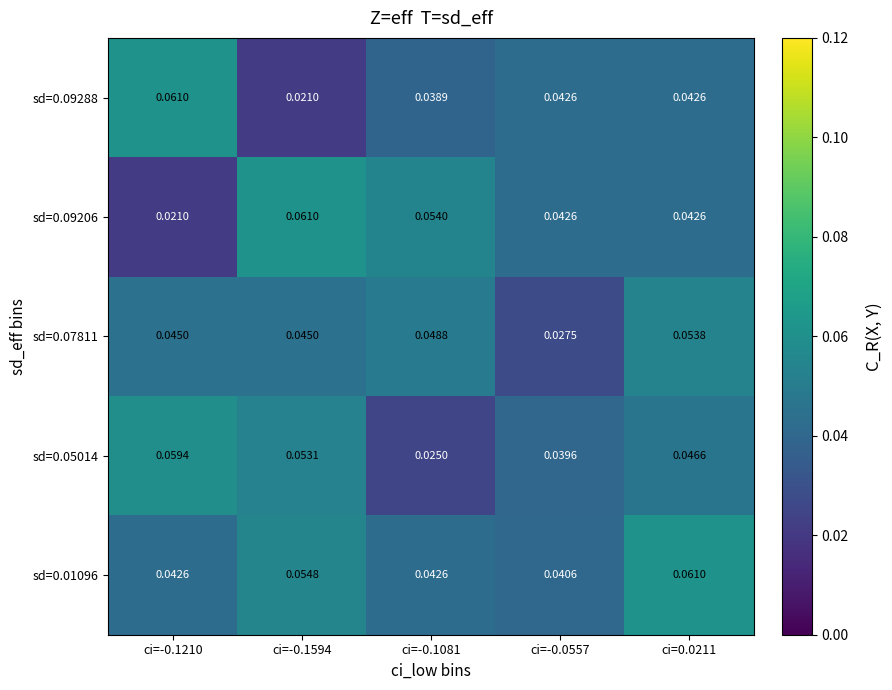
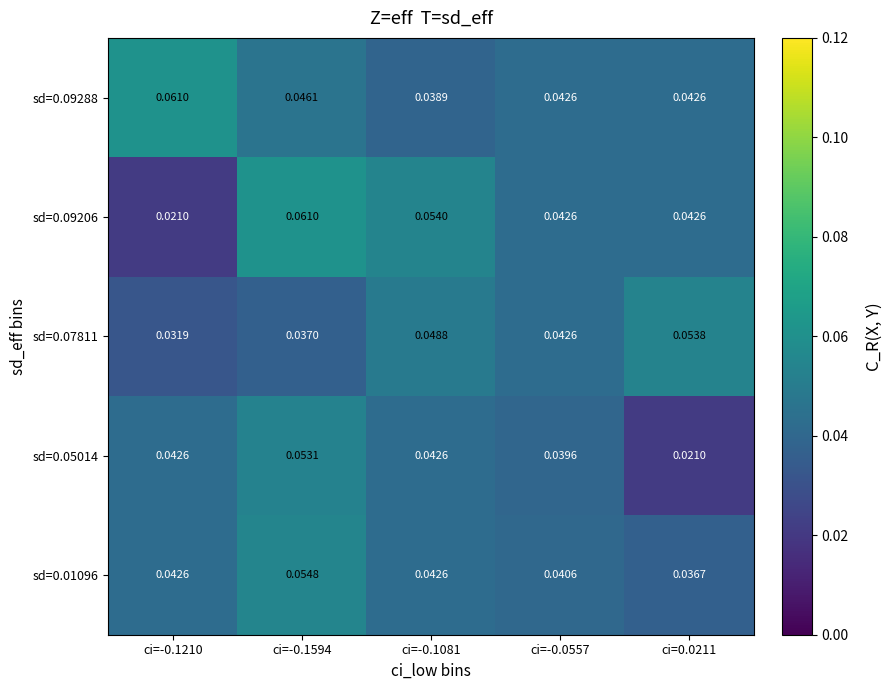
sd=0.09288, ci=-0.1594: 0.0210 -> 0.0461
sd=0.07811, ci=-0.1210: 0.0450 -> 0.0319
sd=0.07811, ci=-0.1594: 0.0450 -> 0.0370
sd=0.07811, ci=-0.0557: 0.0275 -> 0.0426
sd=0.05014, ci=-0.1210: 0.0594 -> 0.0426
sd=0.05014, ci=-0.1081: 0.0250 -> 0.0426
sd=0.05014, ci=0.0211: 0.0466 -> 0.0210
sd=0.01096, ci=0.0211: 0.0610 -> 0.0367
